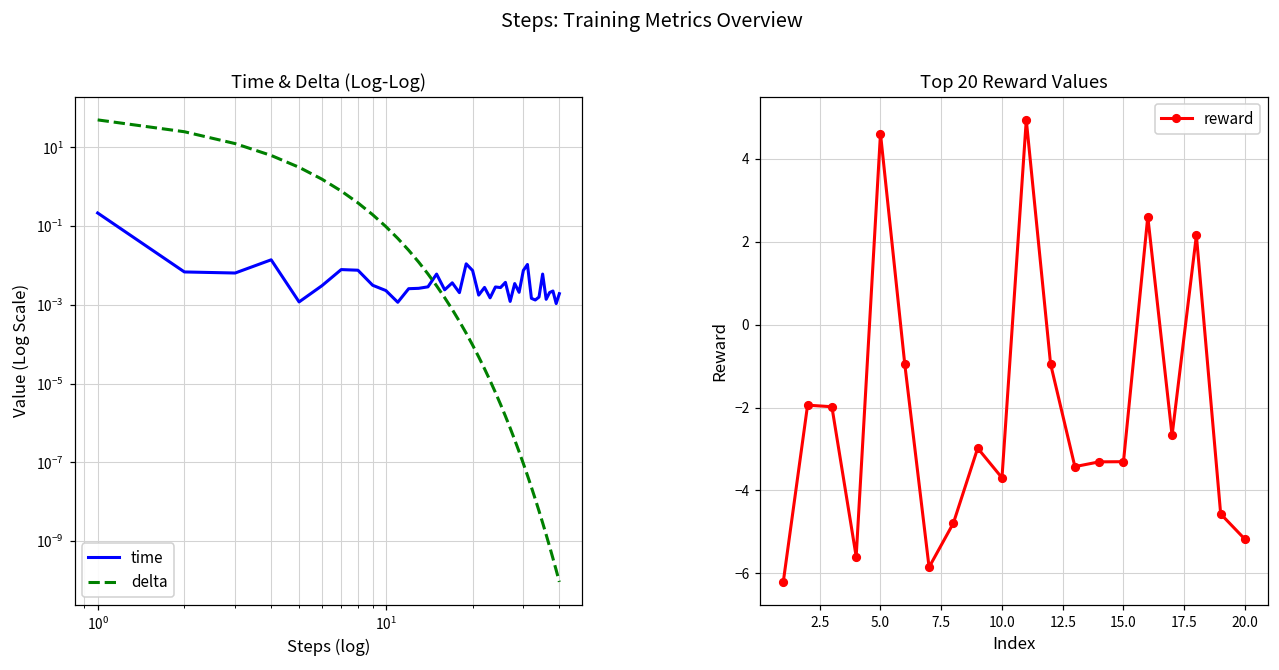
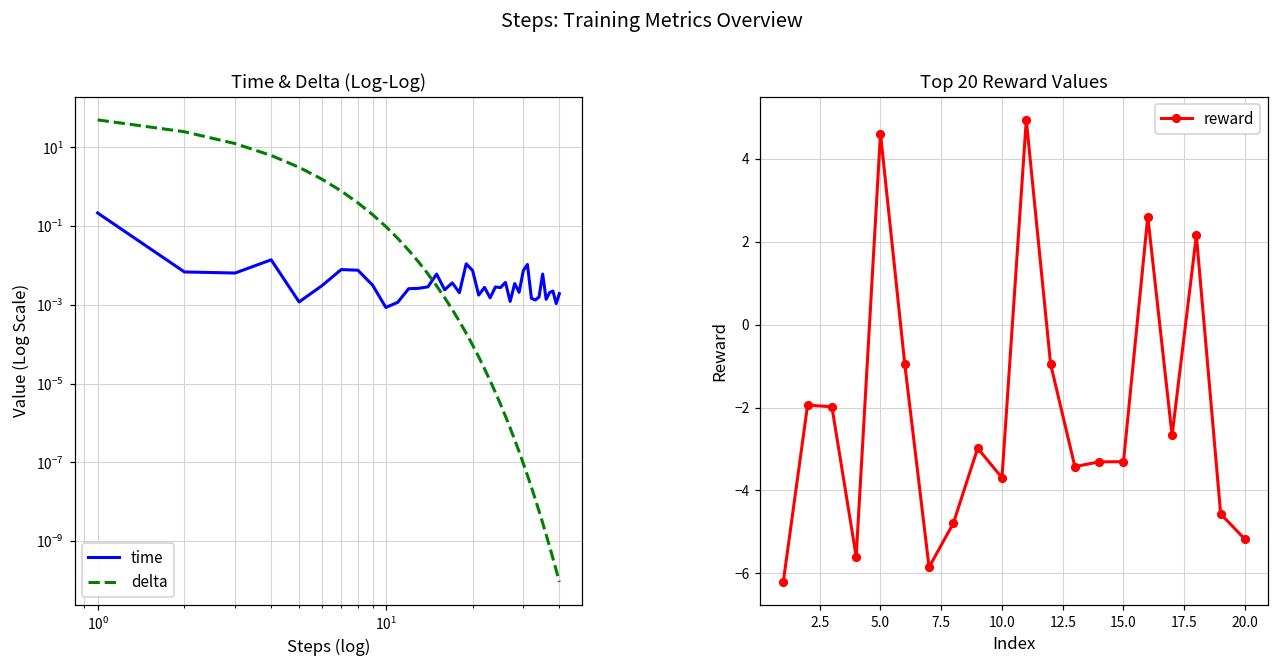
Time & Delta (Log-Log), time, 10^1: 0.002 -> 0.0009
